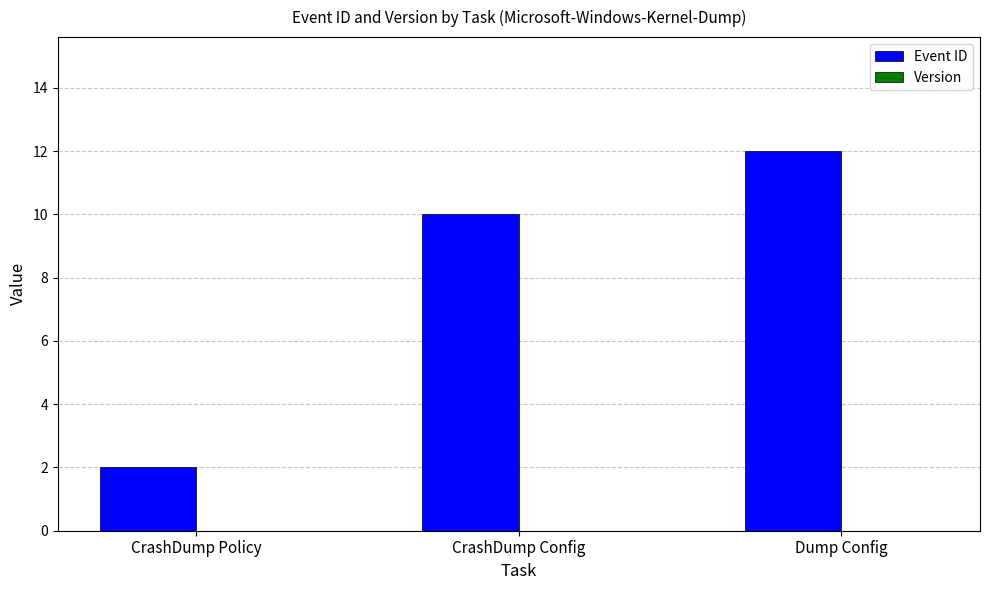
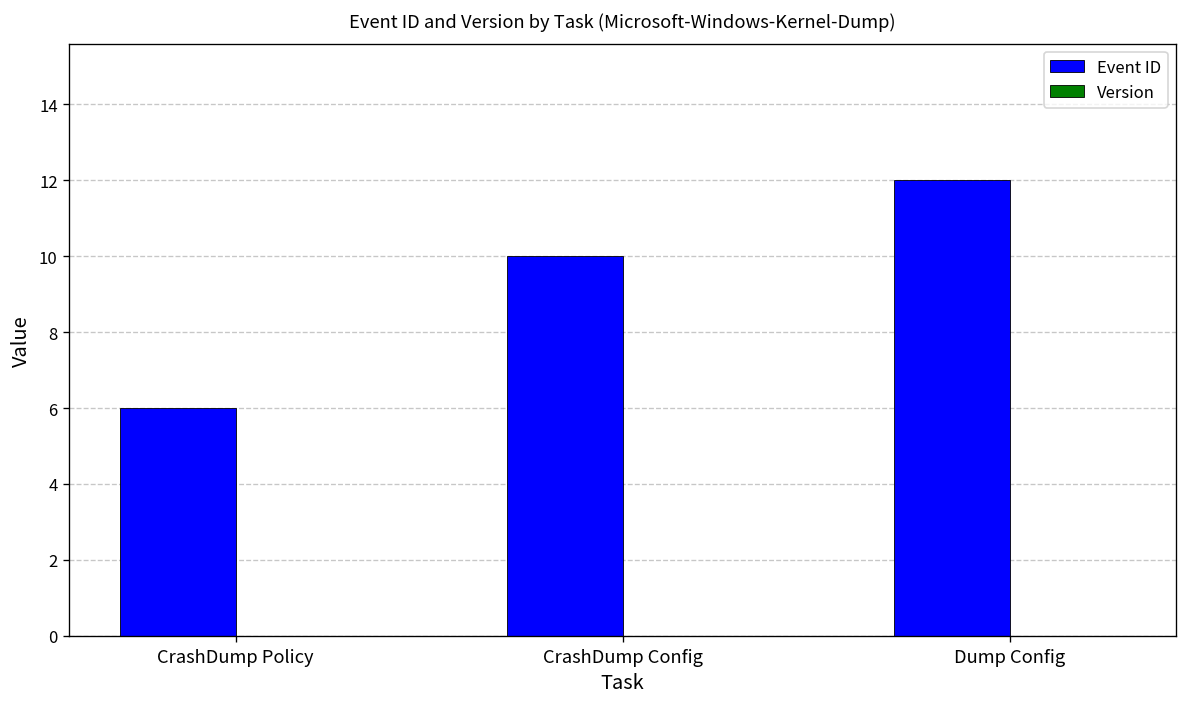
Event ID, CrashDump Policy: 2 -> 6
